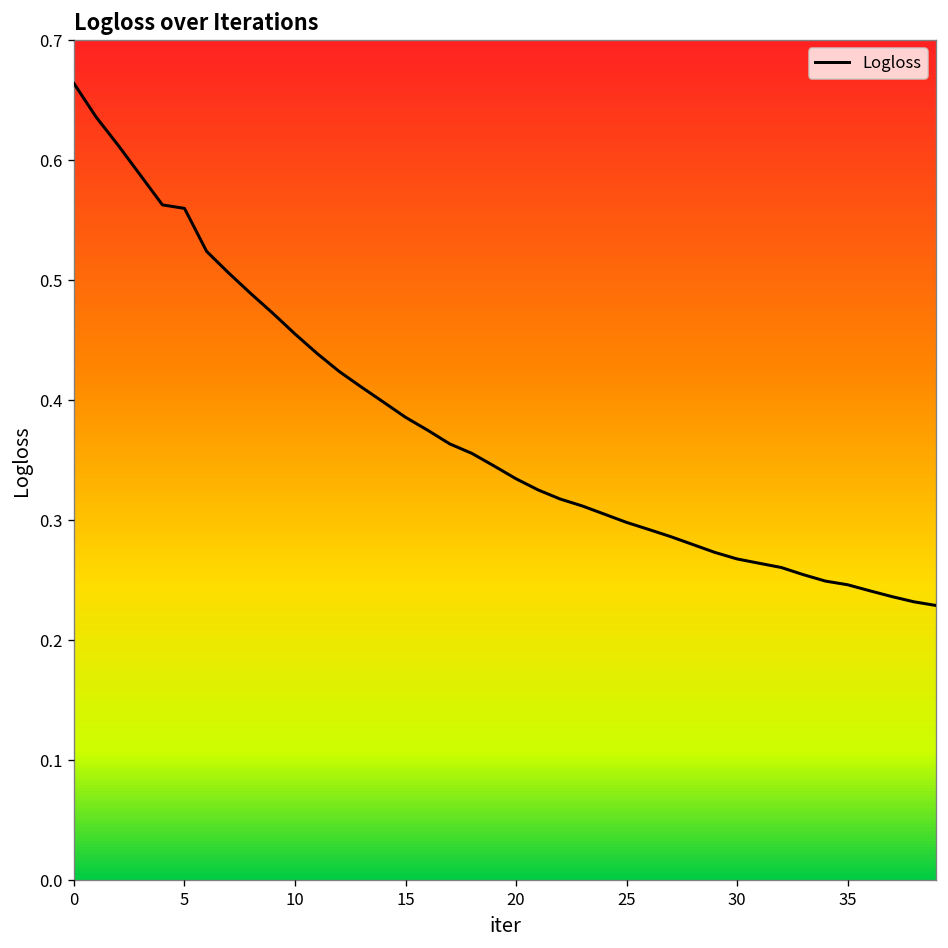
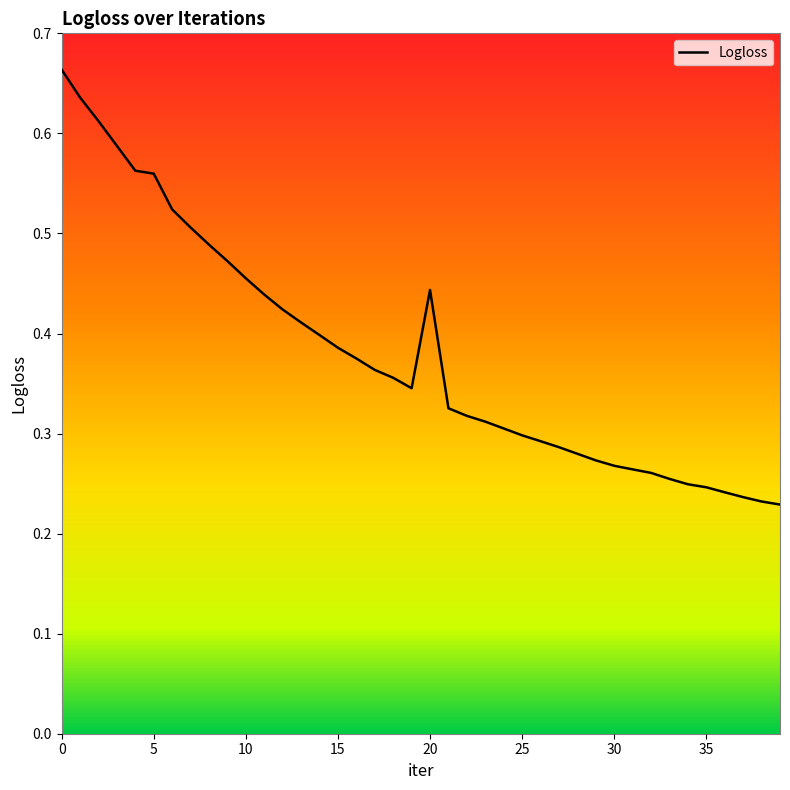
20: 0.335 -> 0.444
